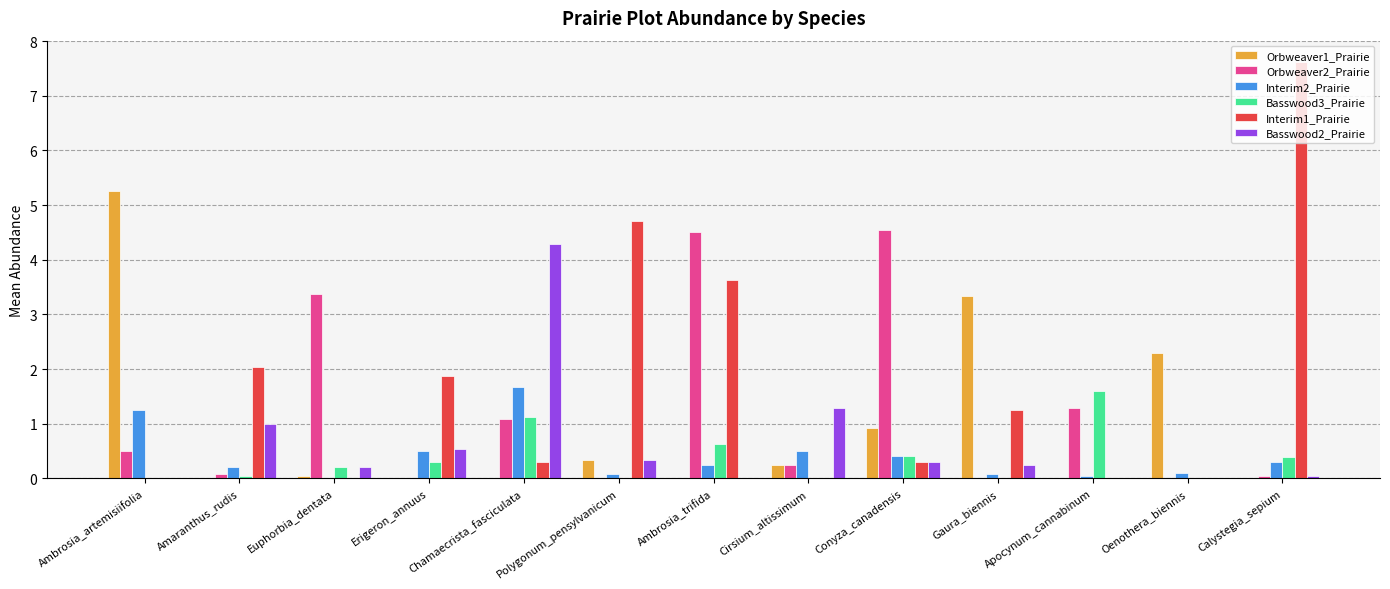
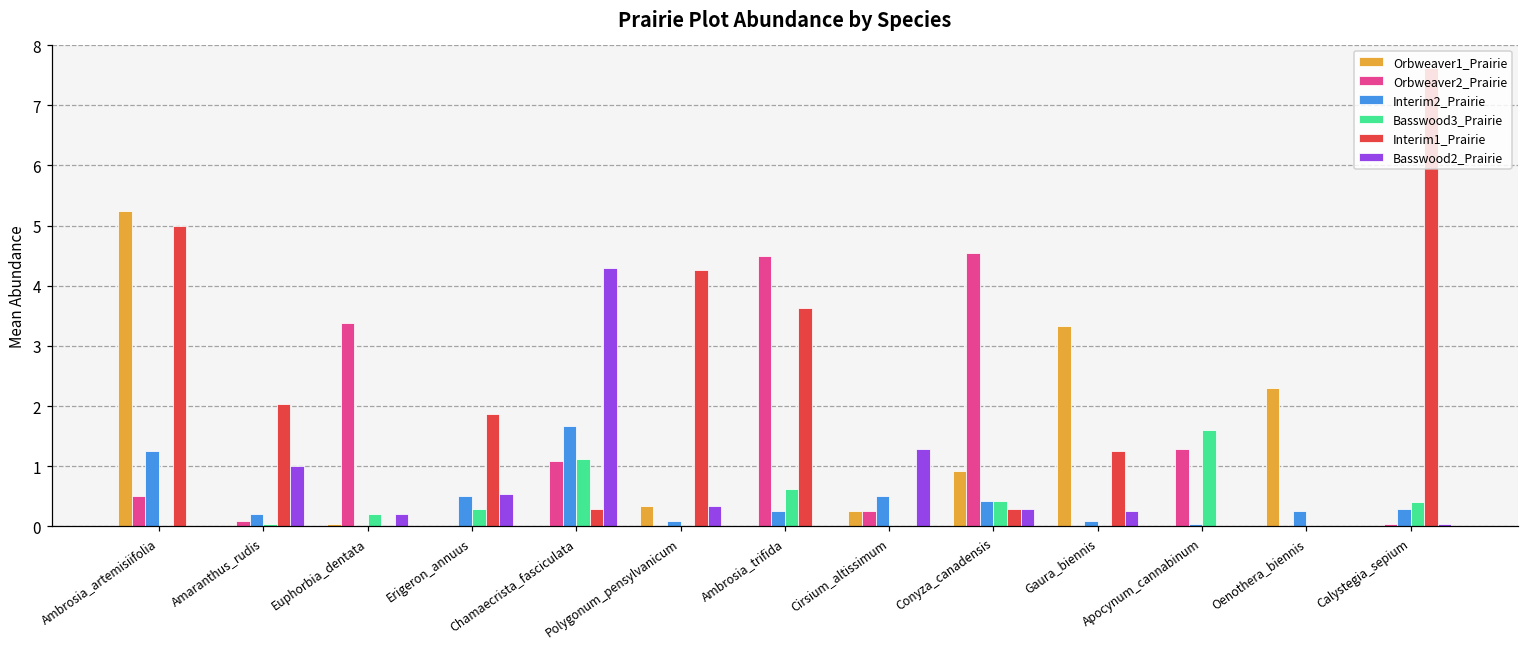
Interim1_Prairie, Ambrosia_artemisiifolia: 0 -> 5
Interim1_Prairie, Polygonum_pensylvanicum: 4.7 -> 4.3
Interim2_Prairie, Oenothera_biennis: 0.1 -> 0.3
